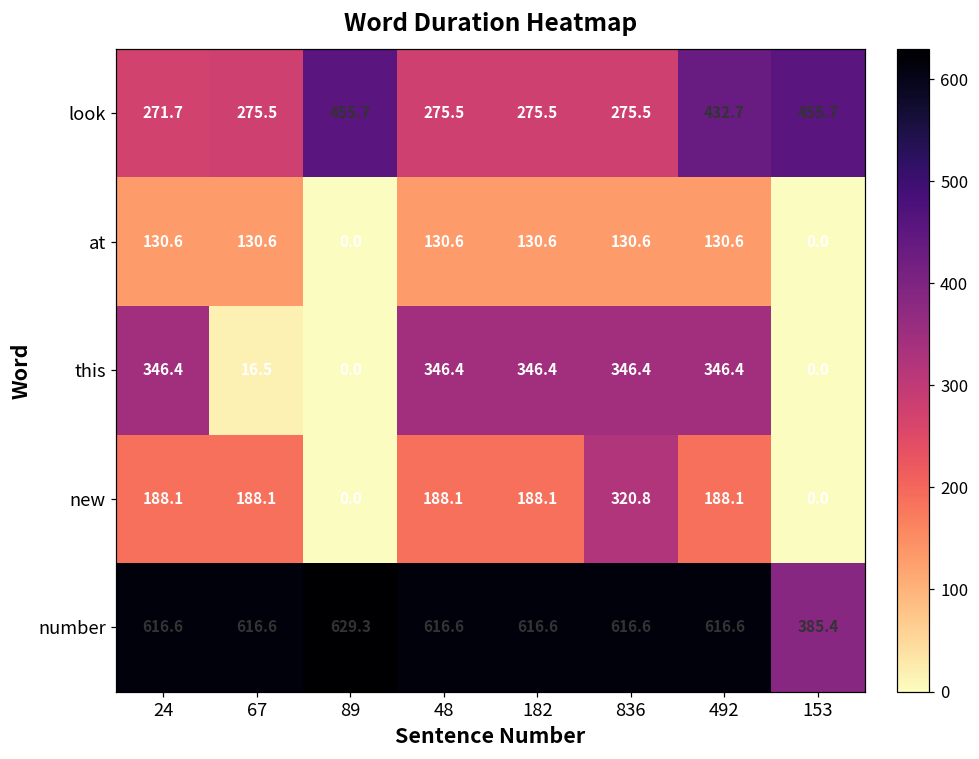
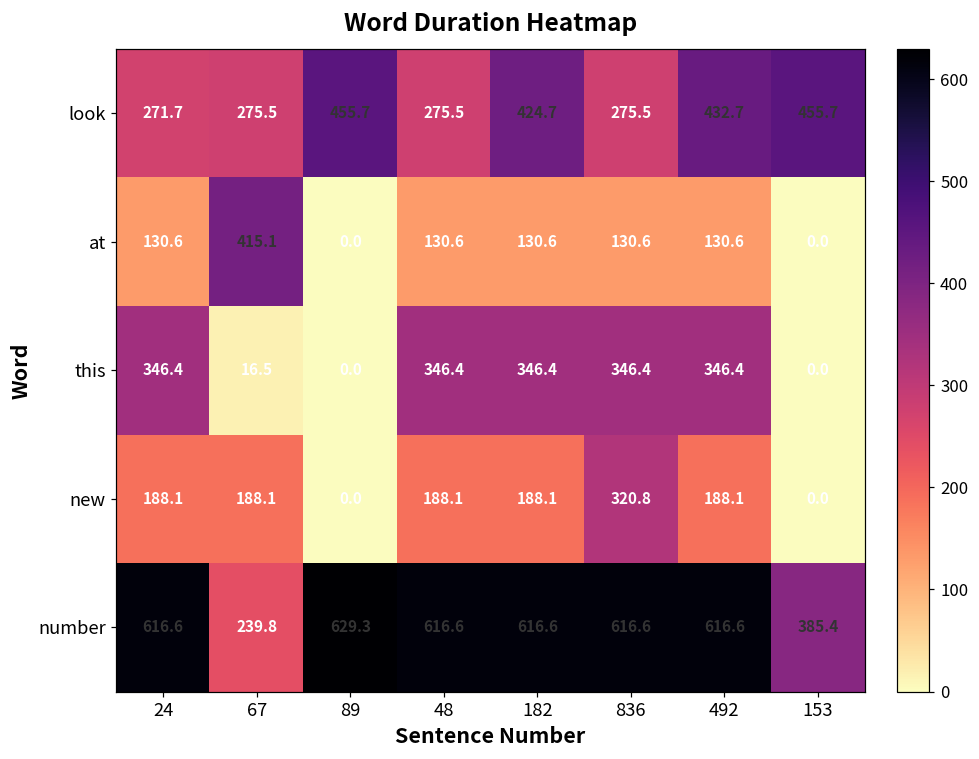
look, 182: 275.5 -> 424.7
at, 67: 130.6 -> 415.1
number, 67: 616.6 -> 239.8
